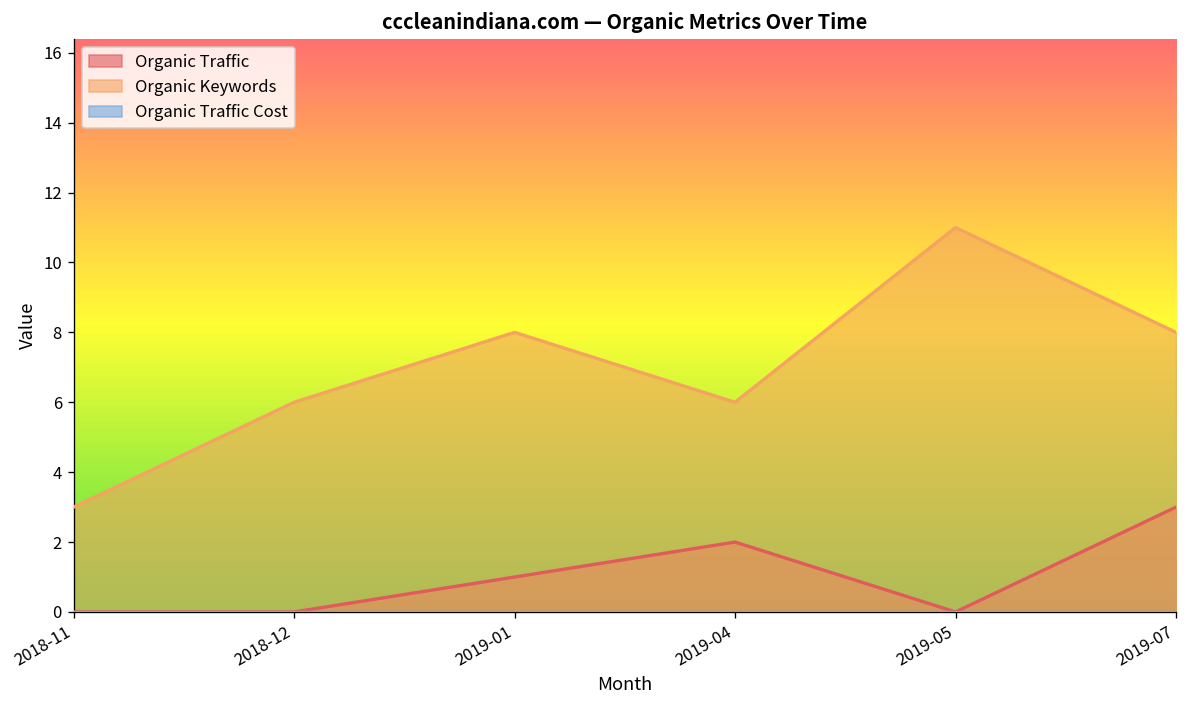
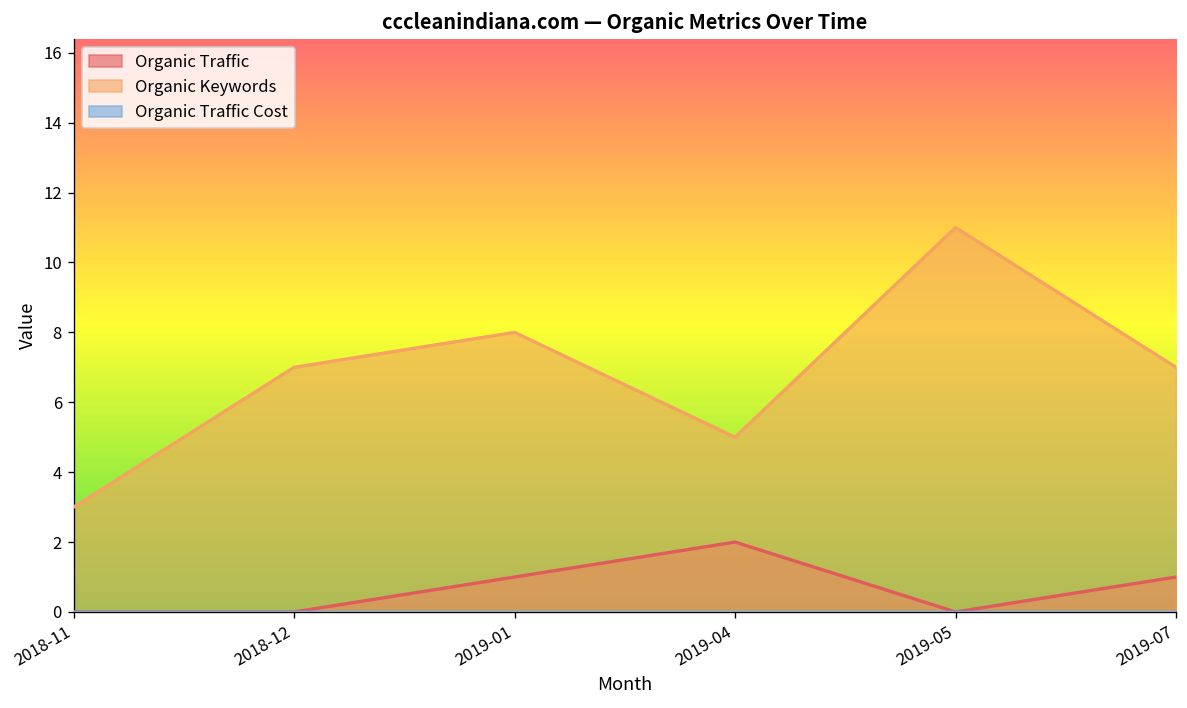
Organic Keywords, 2018-12: 6 -> 7
Organic Keywords, 2019-04: 6 -> 5
Organic Traffic, 2019-07: 3 -> 1
Organic Keywords, 2019-07: 8 -> 7
